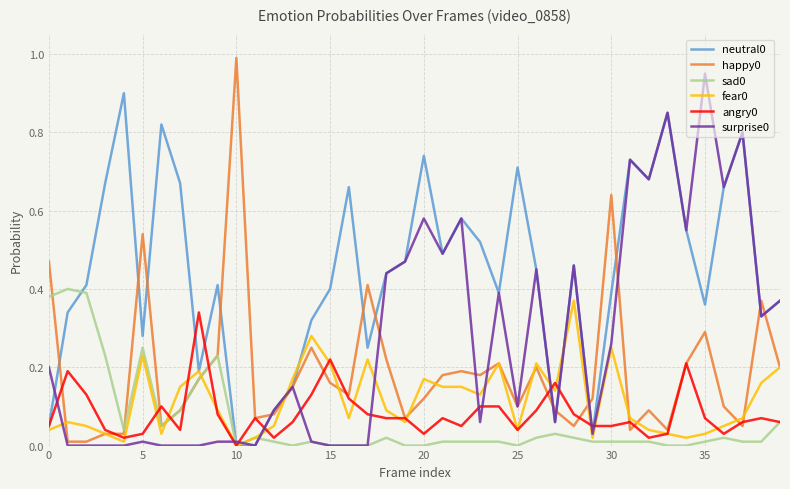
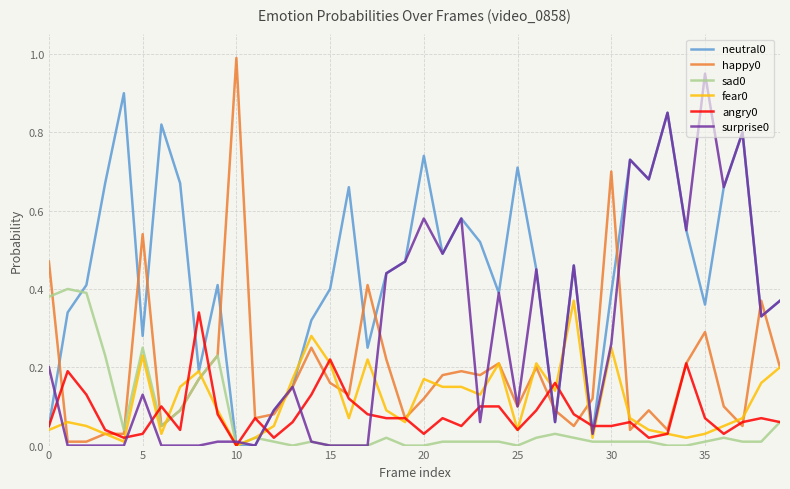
surprise0, 5: 0.01 -> 0.13
happy0, 30: 0.64 -> 0.70
